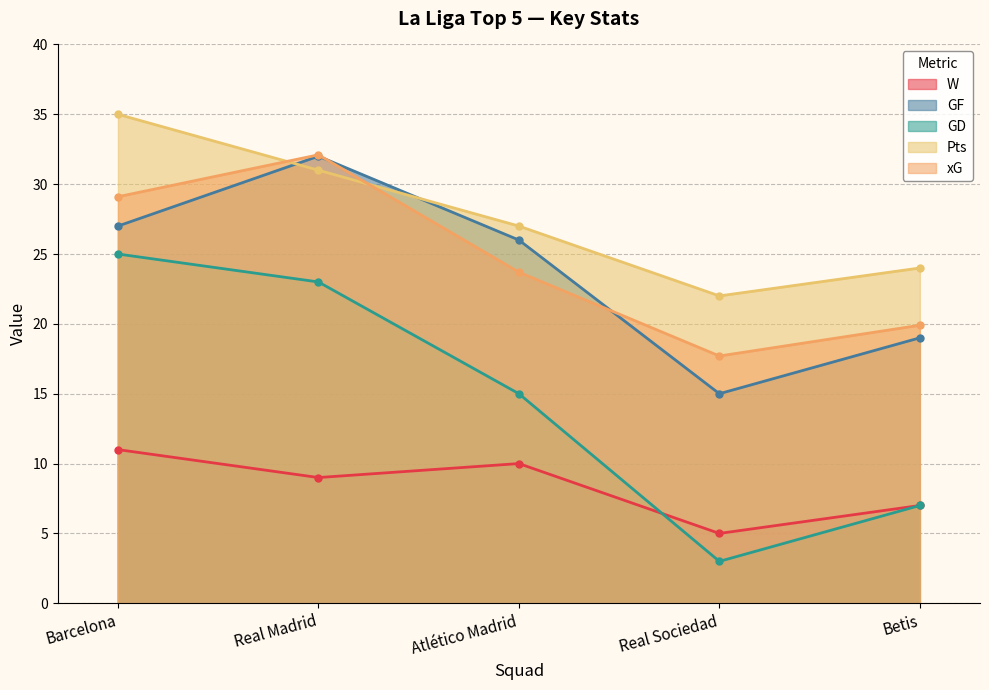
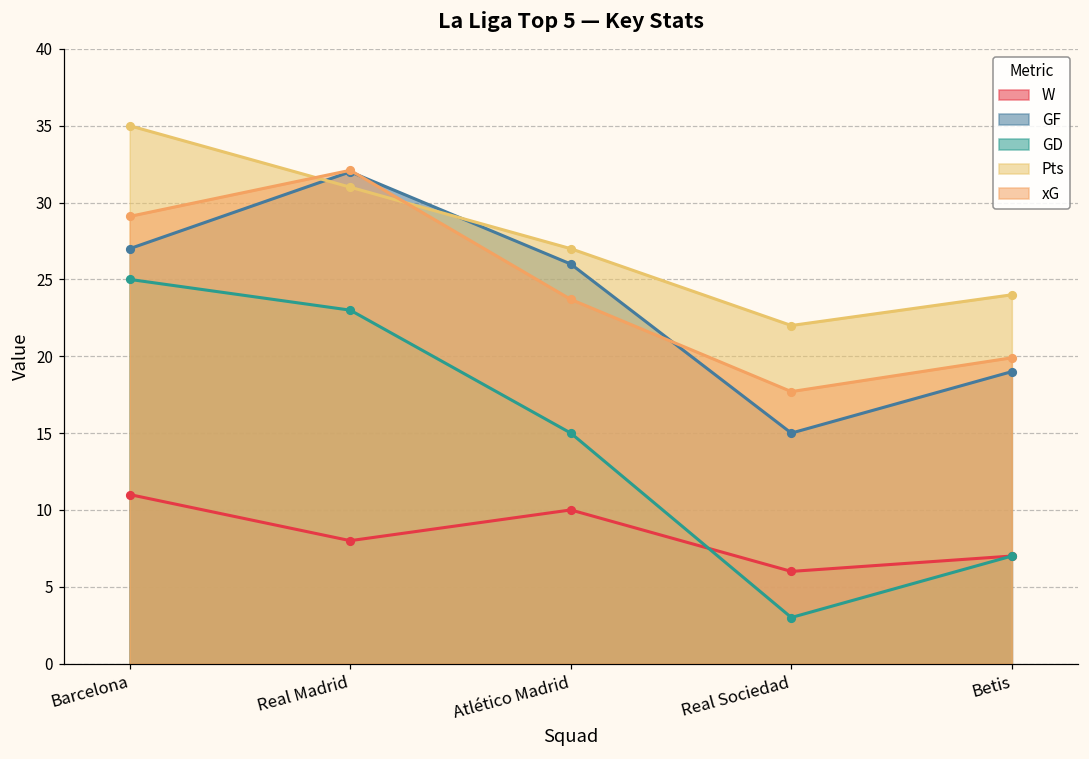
W, Real Madrid: 9 -> 8
W, Real Sociedad: 5 -> 6
